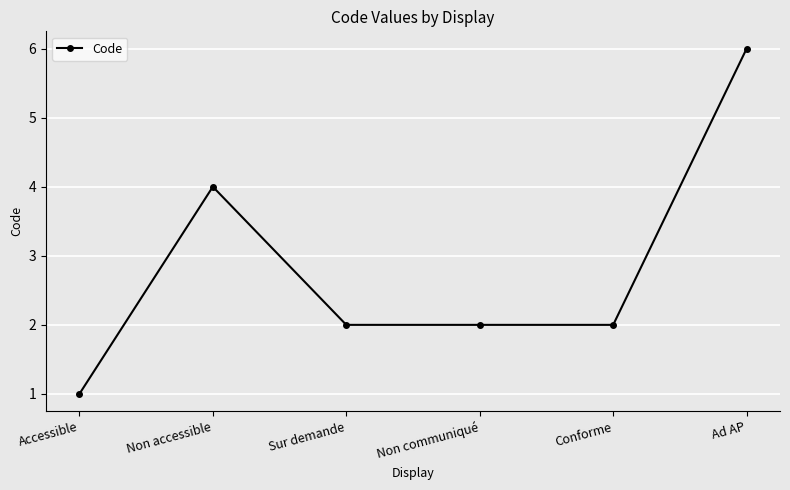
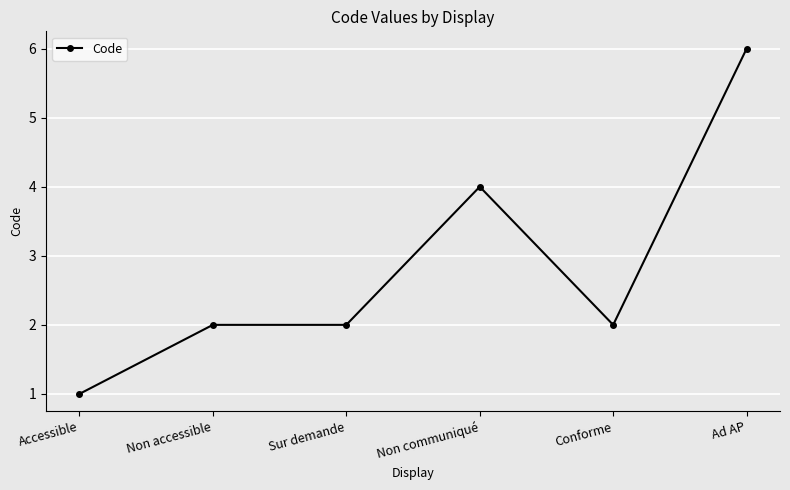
Non accessible: 4 -> 2
Non communiqué: 2 -> 4
